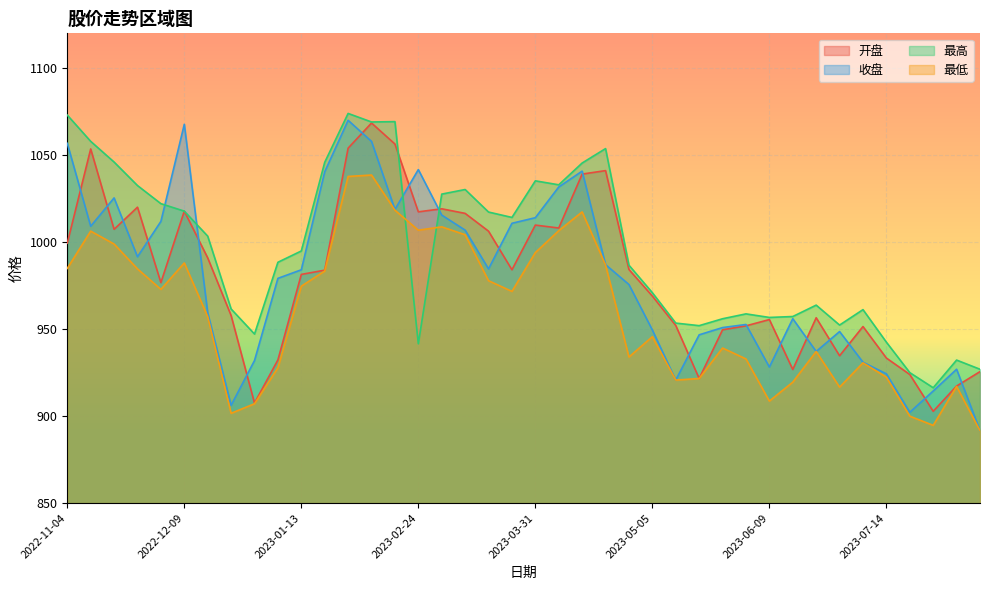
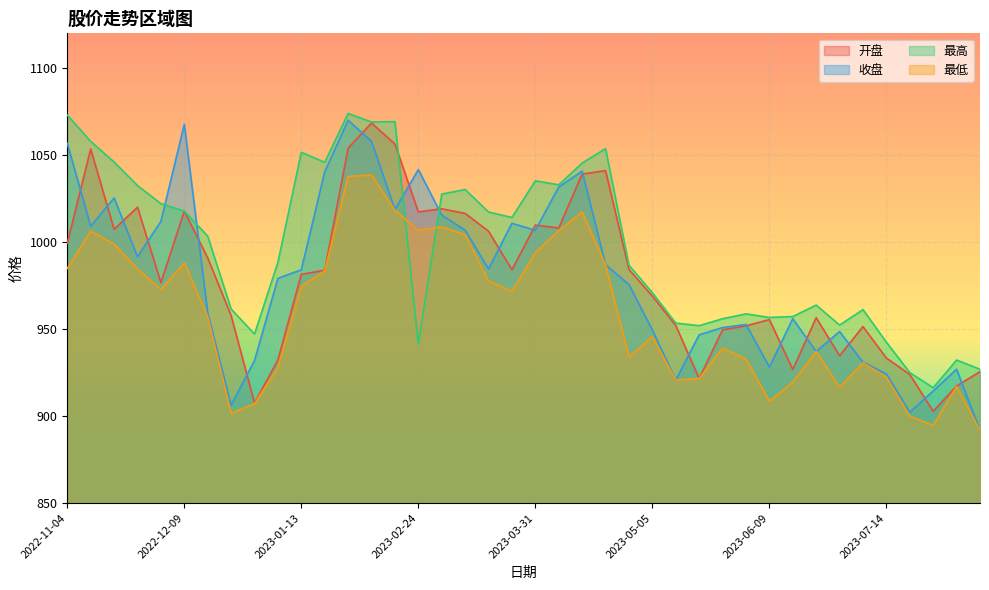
最高, 2023-01-13: 995 -> 1052
收盘, 2023-03-31: 1014 -> 1007
